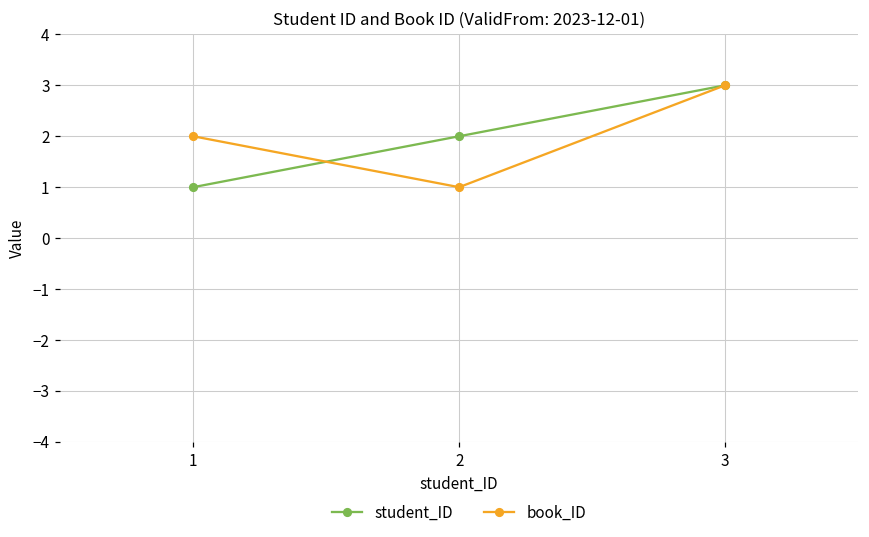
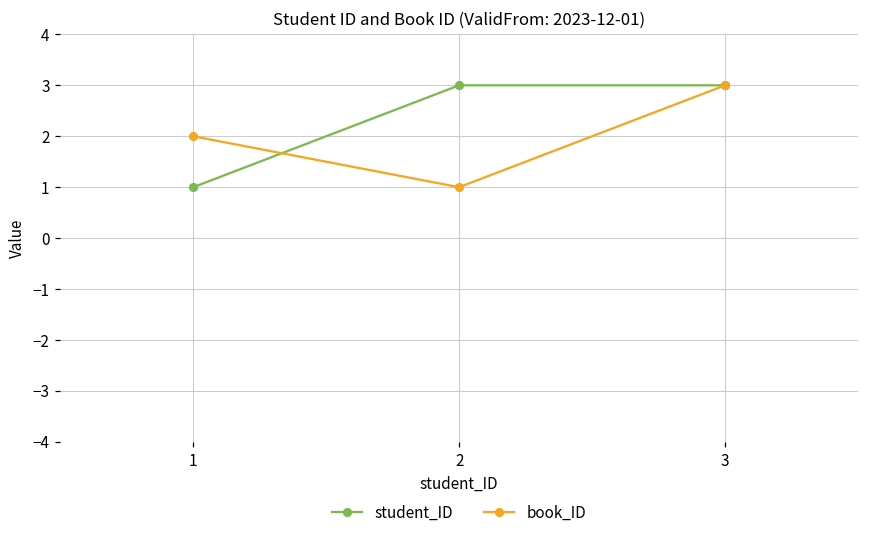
student_ID, 2: 2 -> 3
